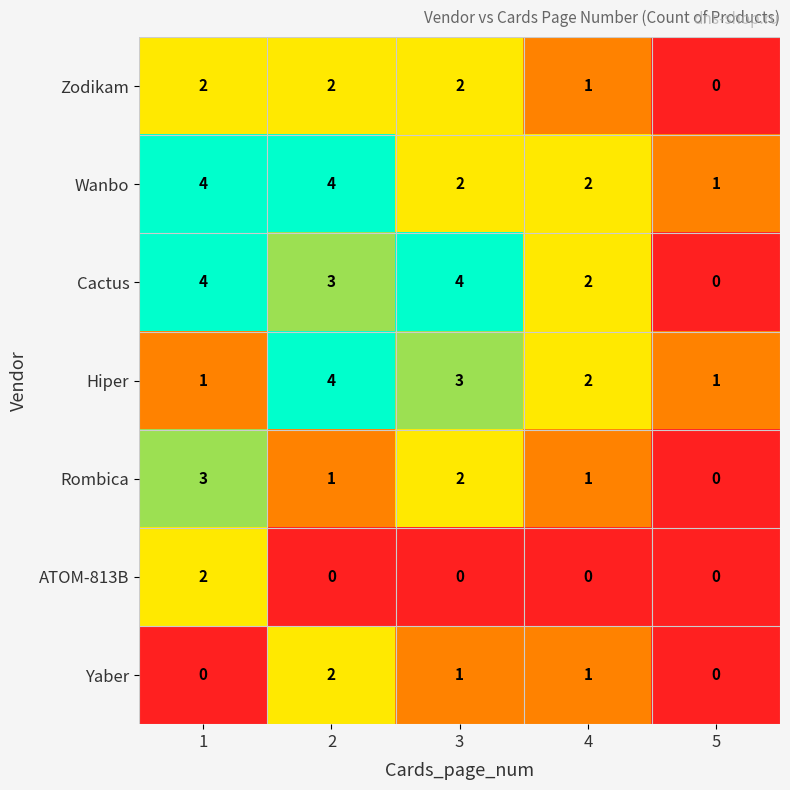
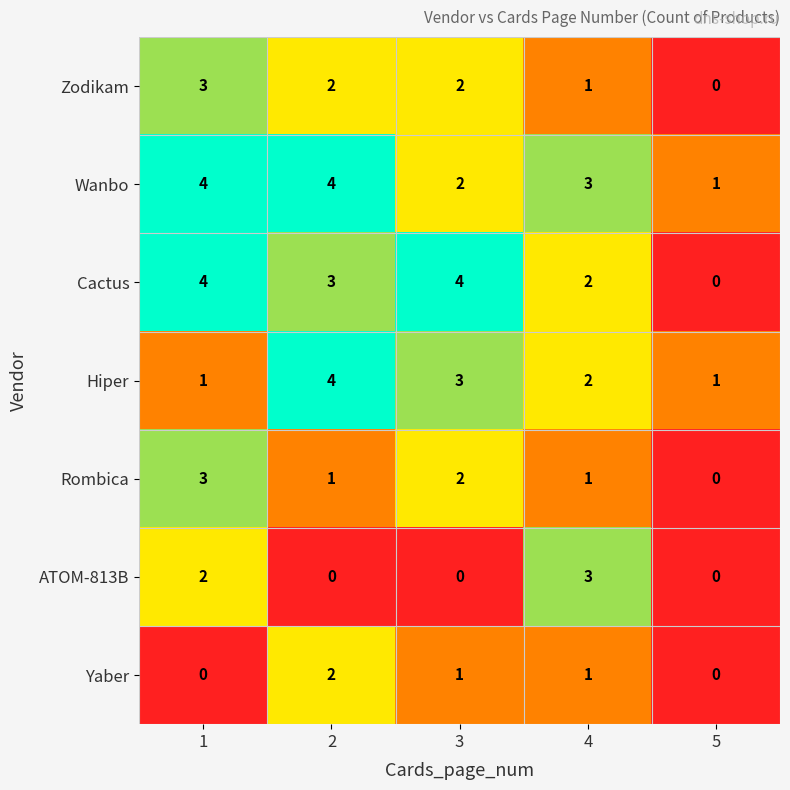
Zodikam, 1: 2 -> 3
Wanbo, 4: 2 -> 3
ATOM-813B, 4: 0 -> 3
